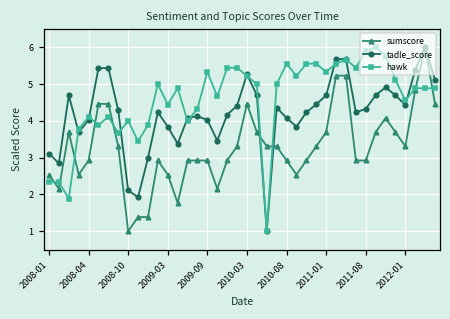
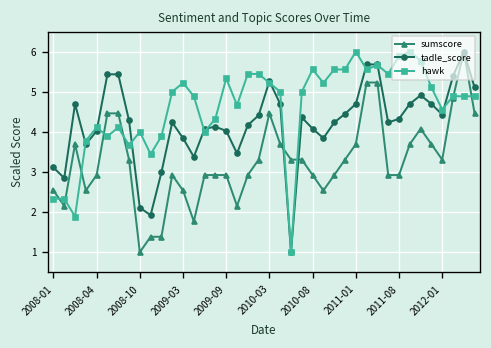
hawk, 2009-03: 4.4 -> 5.2
hawk, 2011-01: 5.3 -> 6.0
